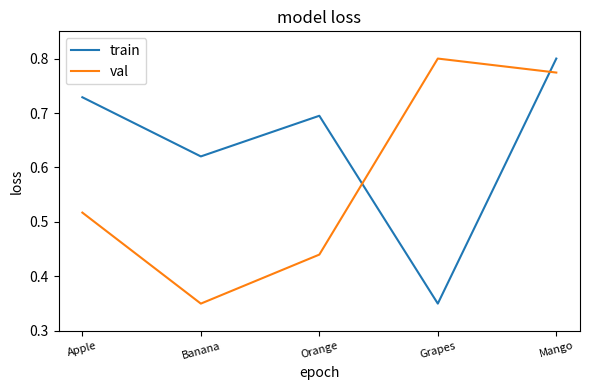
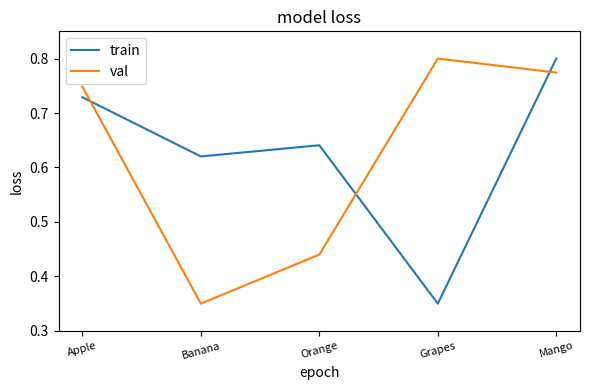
val, Apple: 0.52 -> 0.75
train, Orange: 0.69 -> 0.64
